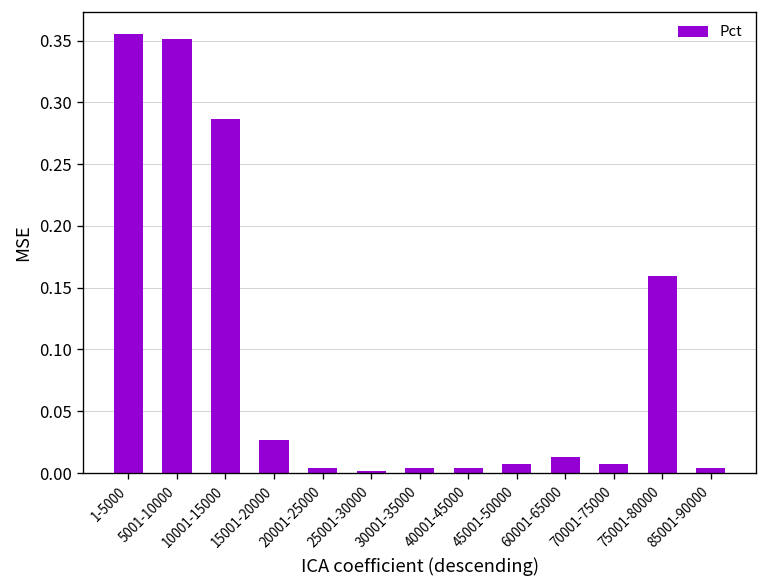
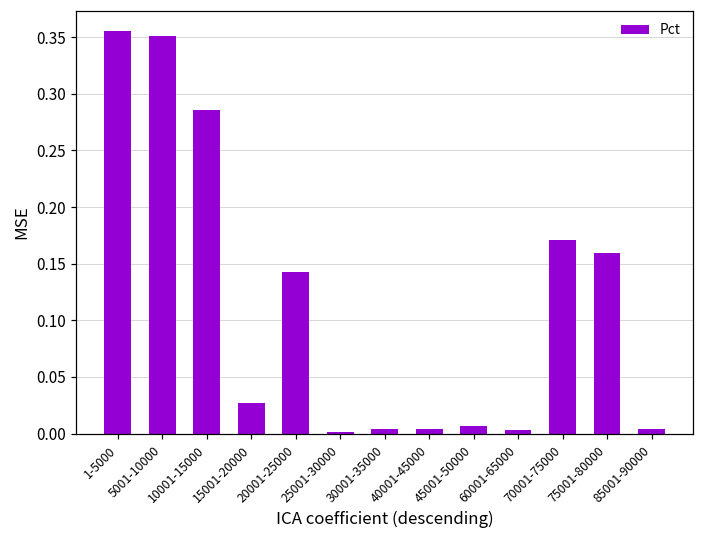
20001-25000: 0.004 -> 0.143
60001-65000: 0.013 -> 0.003
70001-75000: 0.007 -> 0.171
